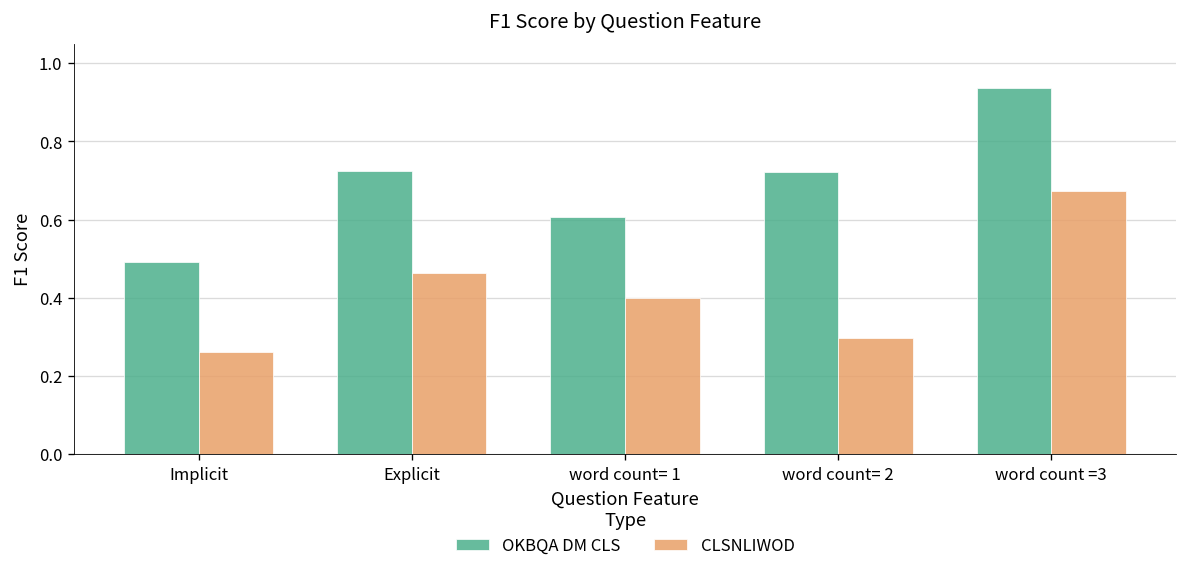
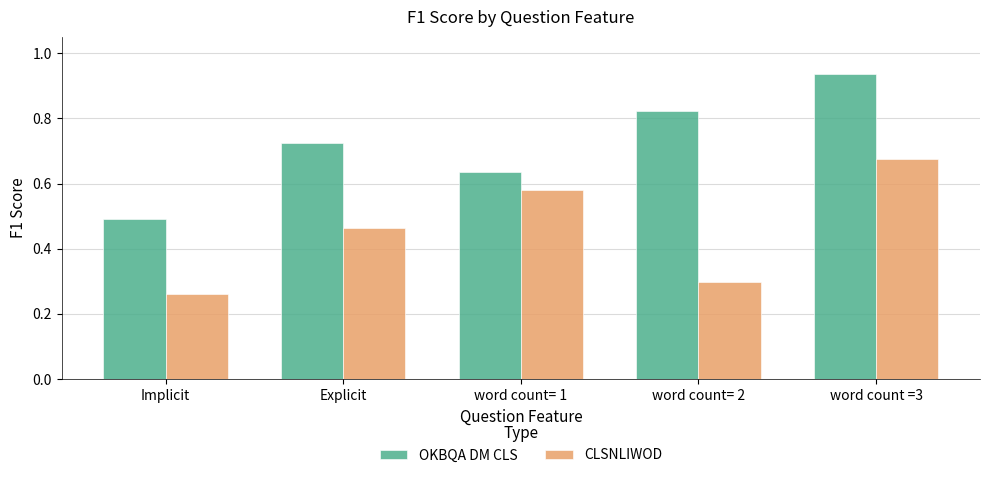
OKBQA DM CLS, word count= 1: 0.61 -> 0.64
CLSNLIWOD, word count= 1: 0.40 -> 0.58
OKBQA DM CLS, word count= 2: 0.72 -> 0.82
